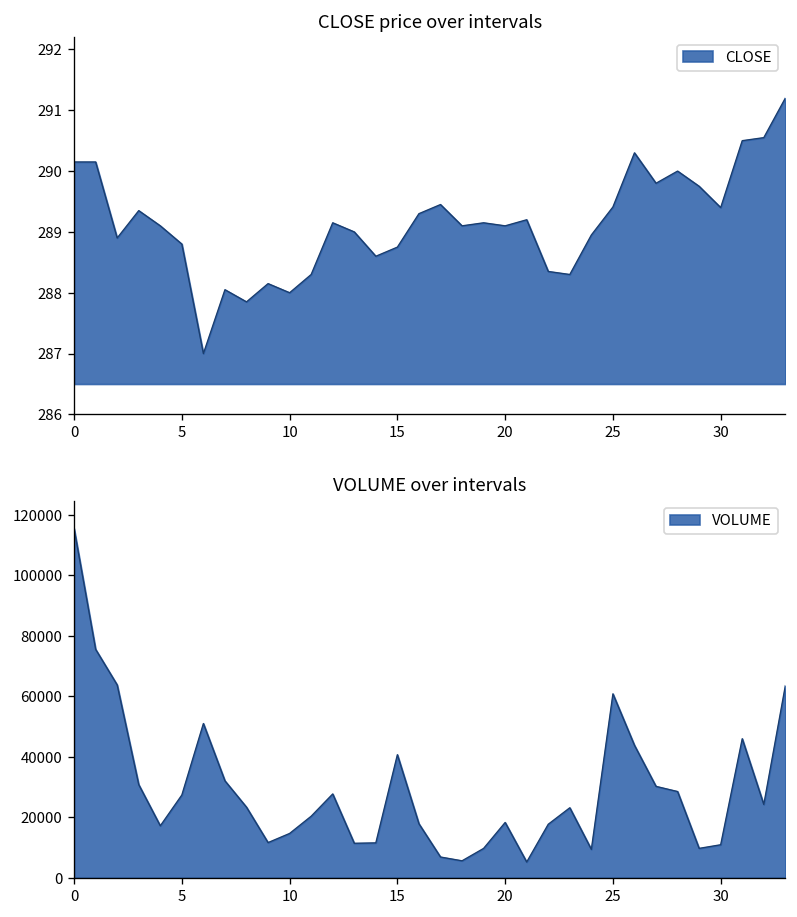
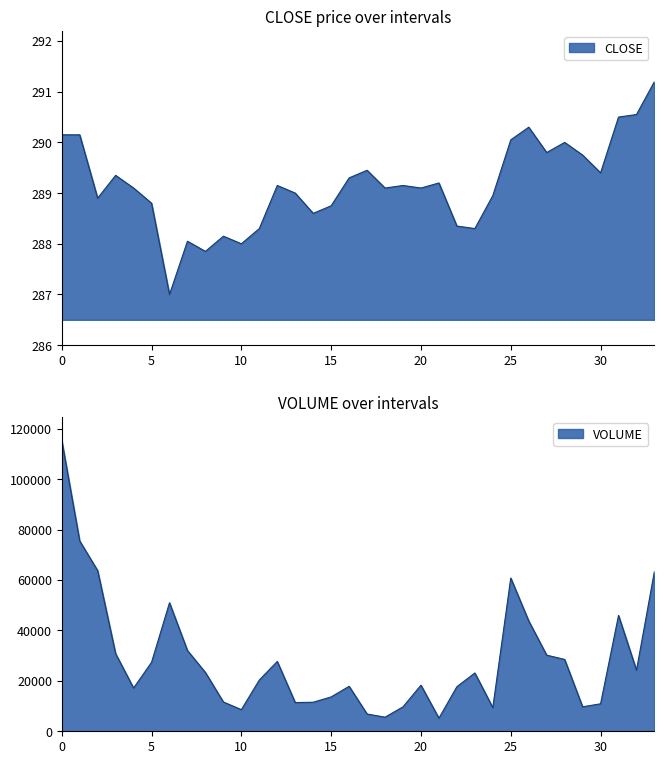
CLOSE price over intervals, 25: 289.4 -> 290.1
VOLUME over intervals, 10: 15000 -> 9000
VOLUME over intervals, 15: 41000 -> 14000
